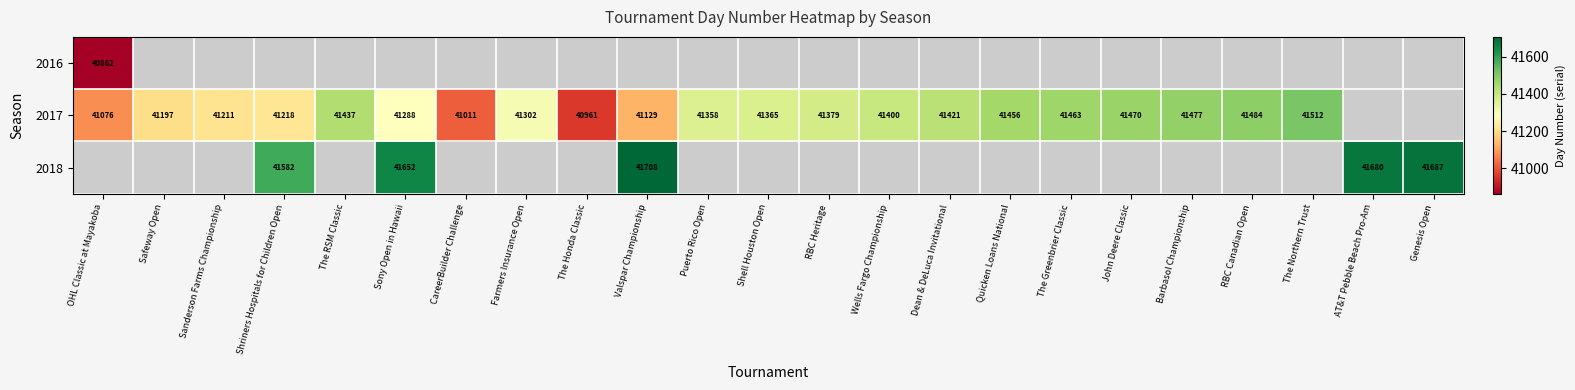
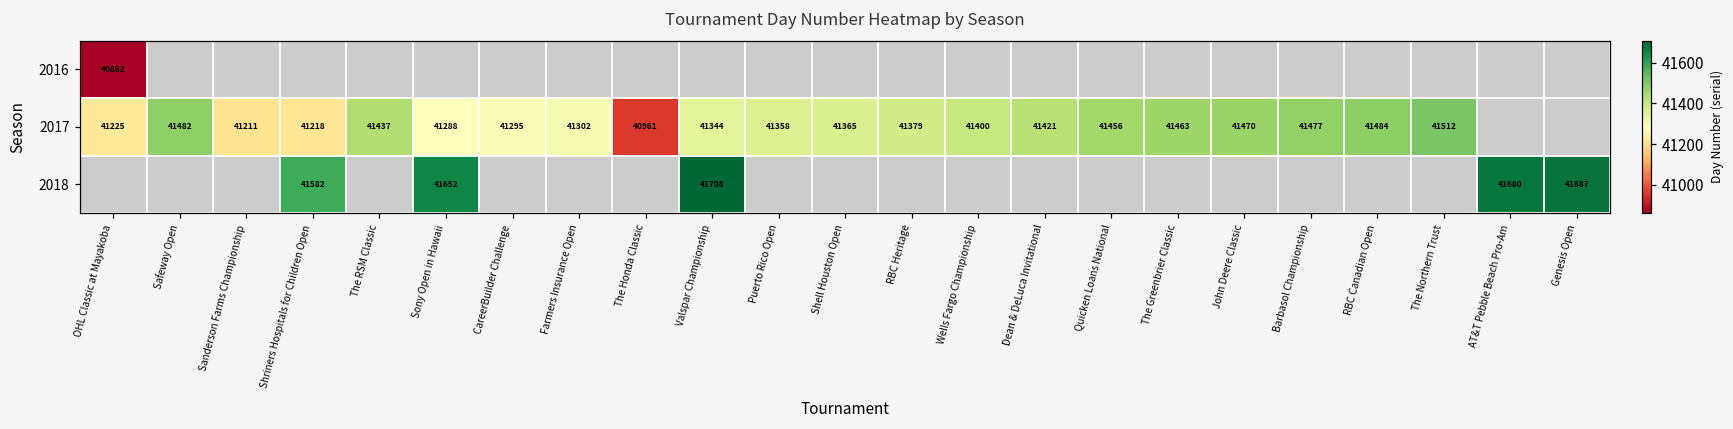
2017, OHL Classic at Mayakoba: 41076 -> 41225
2017, Safeway Open: 41197 -> 41482
2017, CareerBuilder Challenge: 41011 -> 41295
2017, Valspar Championship: 41129 -> 41344
